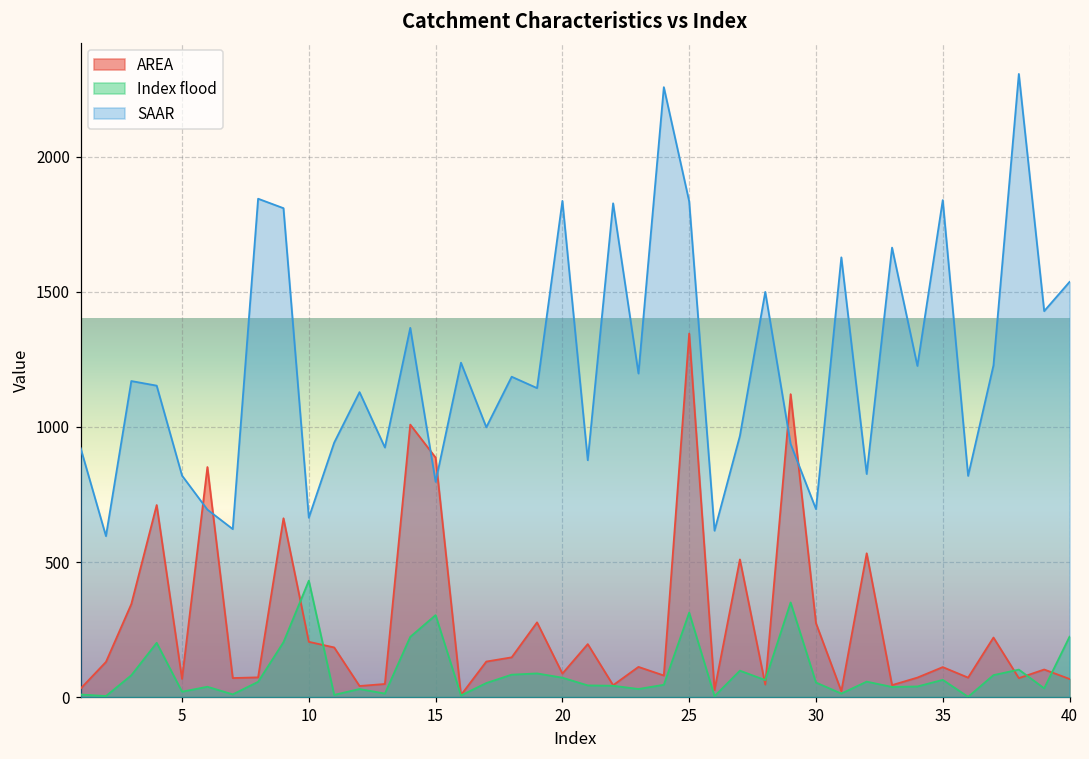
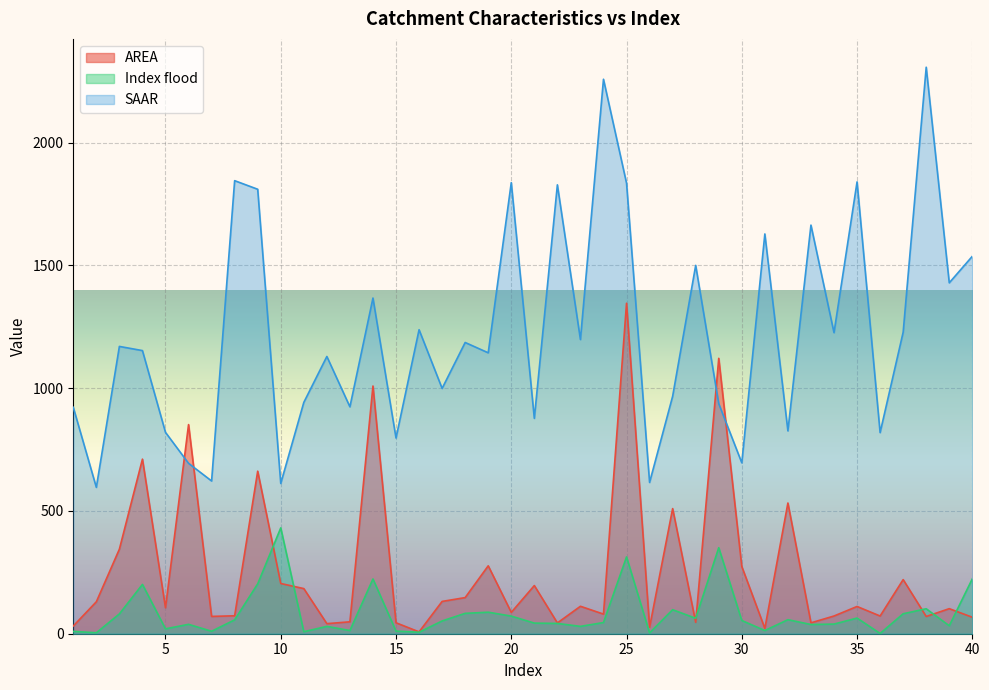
AREA, 5: 70 -> 110
SAAR, 10: 660 -> 610
AREA, 15: 890 -> 40
Index flood, 15: 300 -> 10
